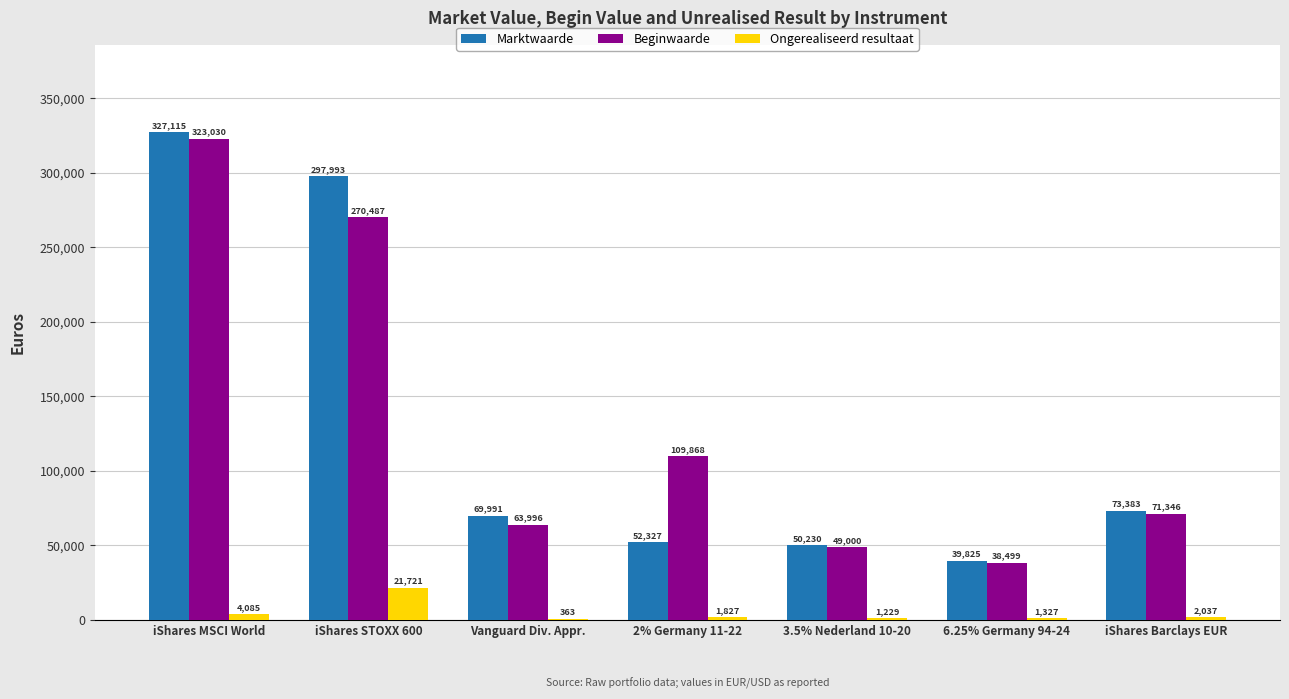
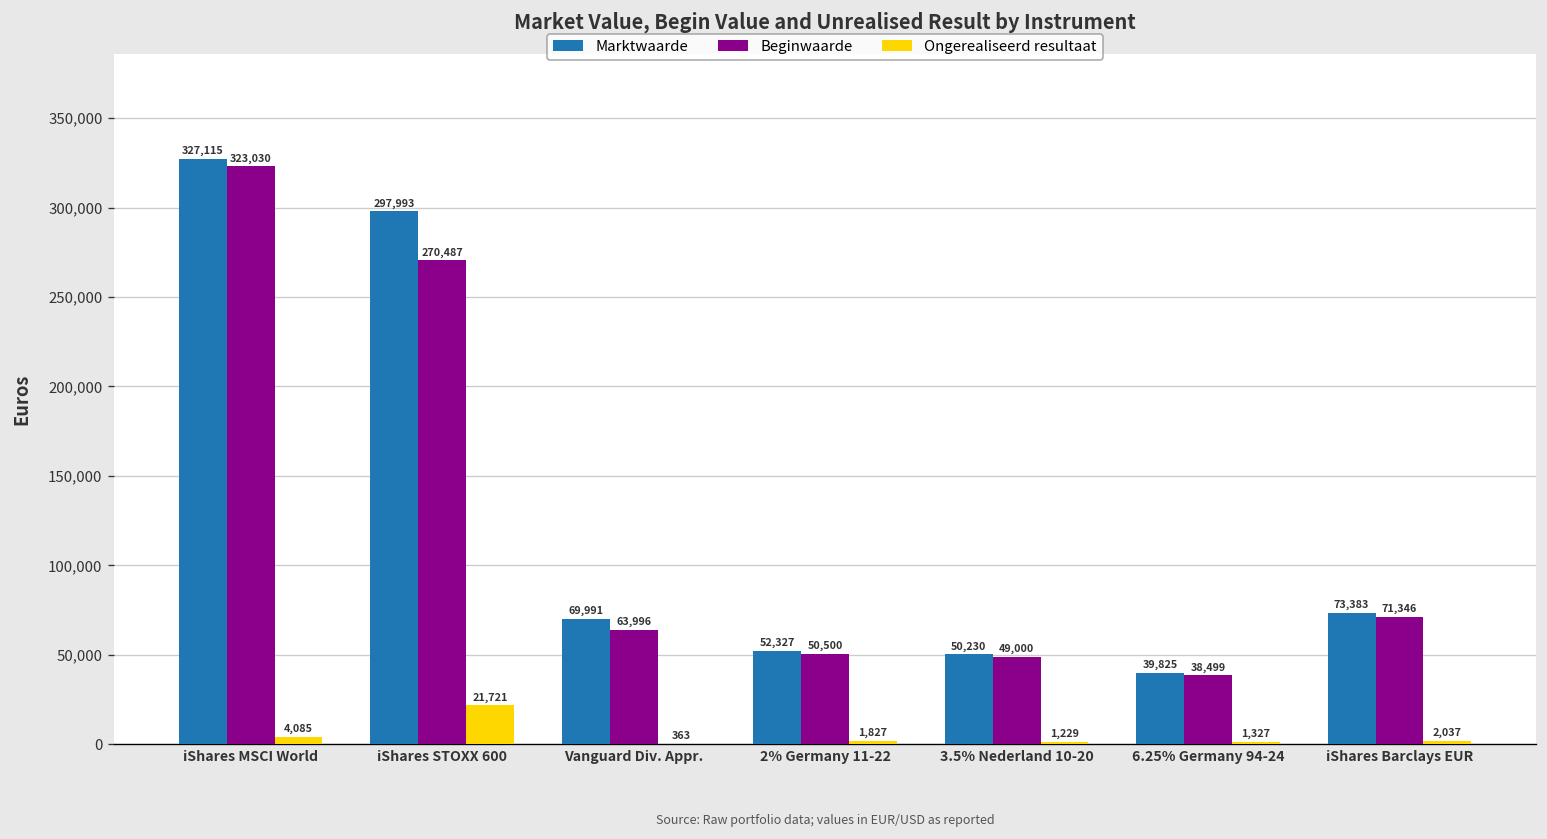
Beginwaarde, 2% Germany 11-22: 109,868 -> 50,500
